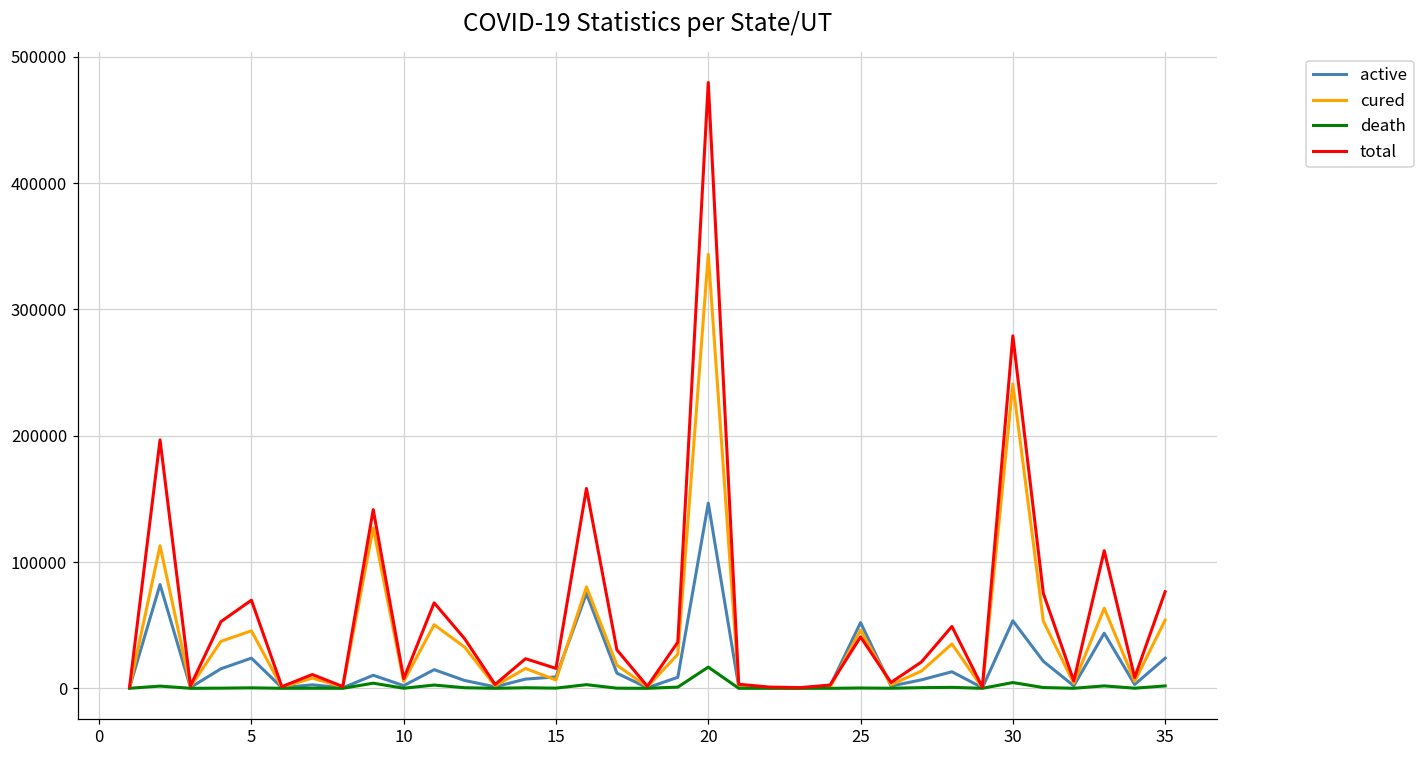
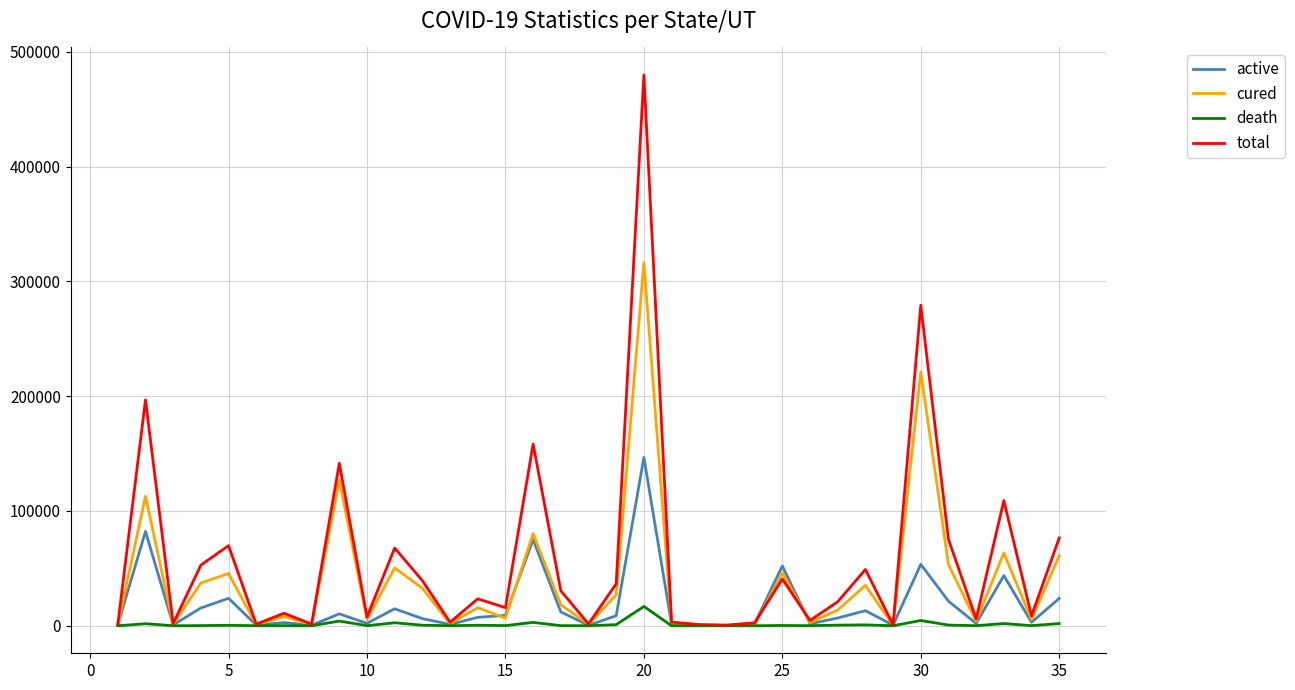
cured, 20: 344000 -> 316000
cured, 30: 241000 -> 221000
cured, 35: 54000 -> 61000
